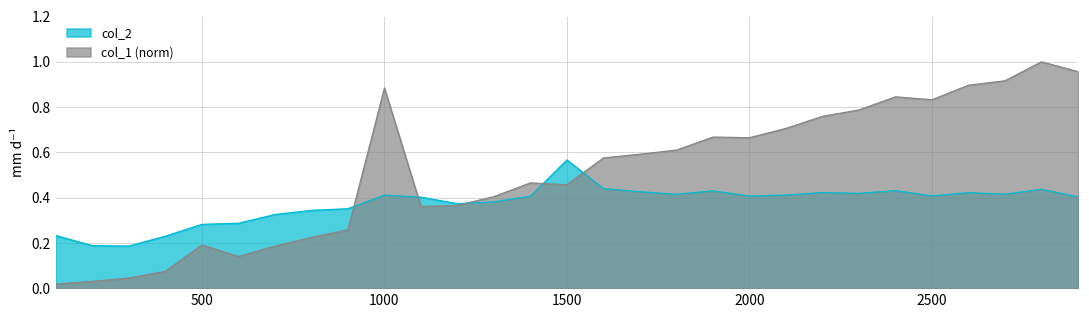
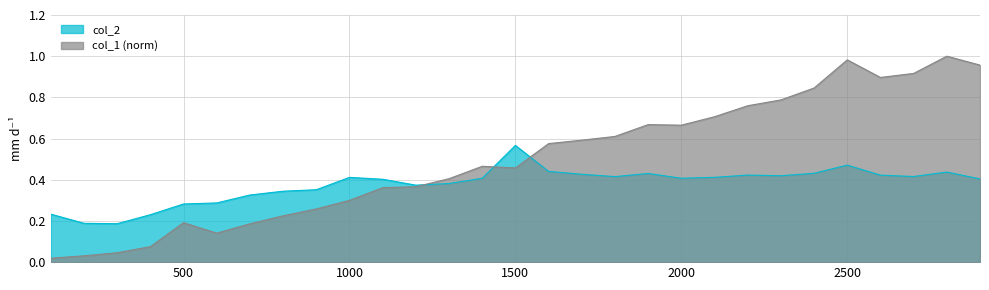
col_1 (norm), 1000: 0.88 -> 0.30
col_2, 2500: 0.41 -> 0.47
col_1 (norm), 2500: 0.83 -> 0.98
